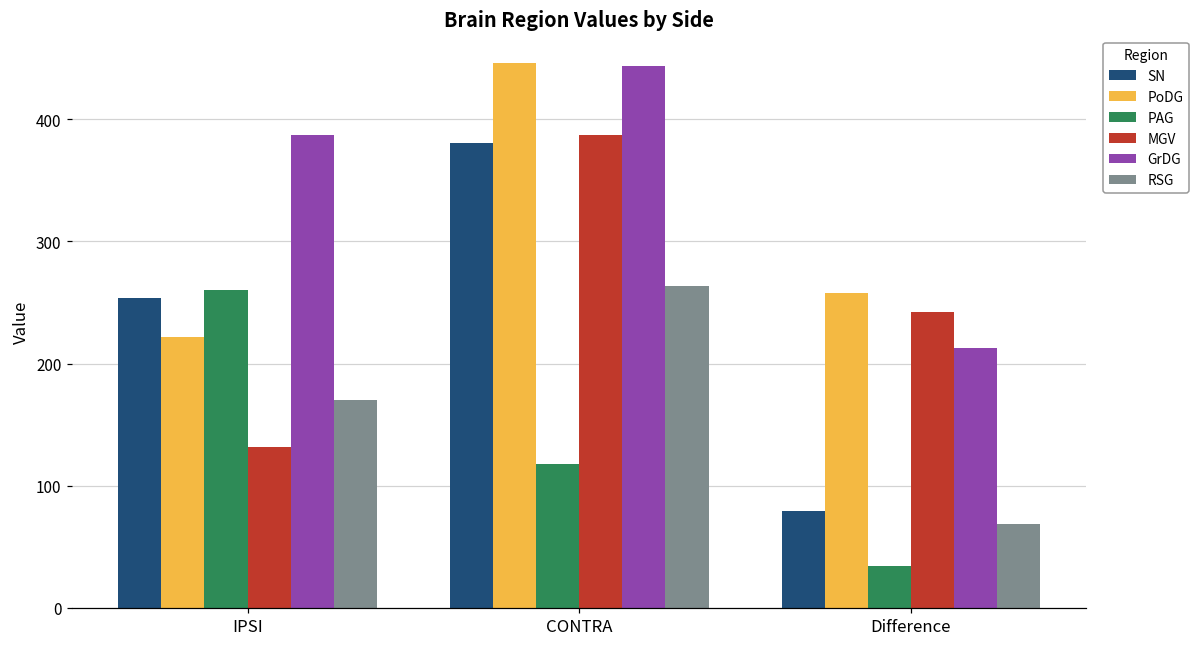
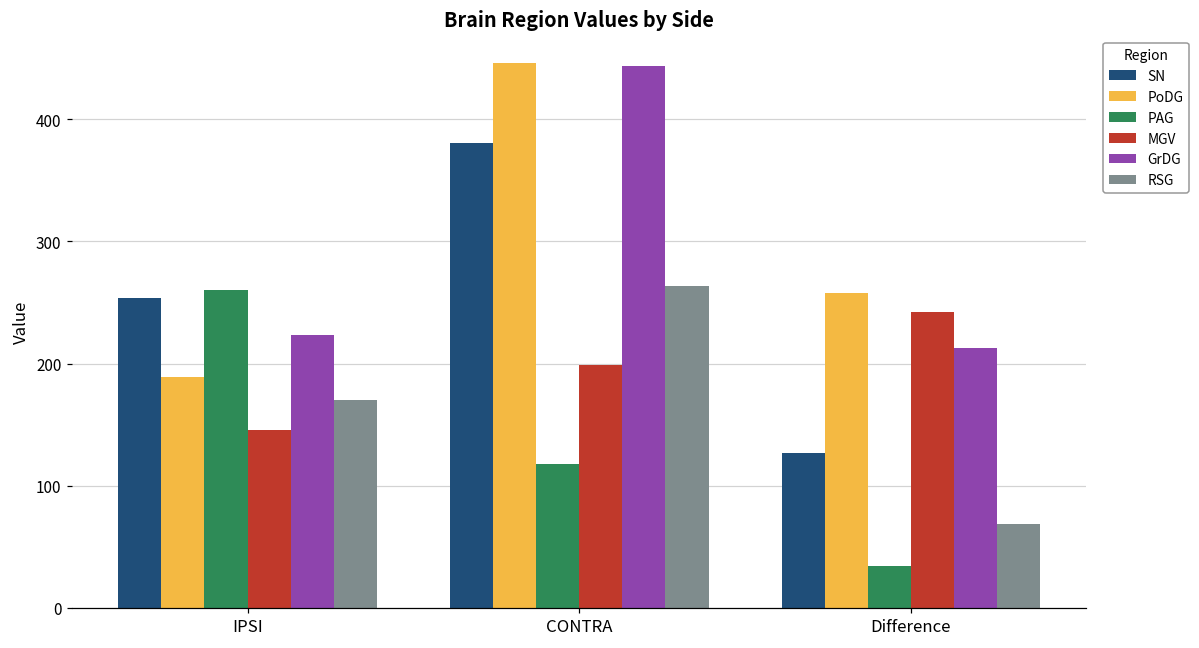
PoDG, IPSI: 221 -> 189
MGV, IPSI: 131 -> 145
GrDG, IPSI: 388 -> 223
MGV, CONTRA: 387 -> 198
SN, Difference: 80 -> 127
